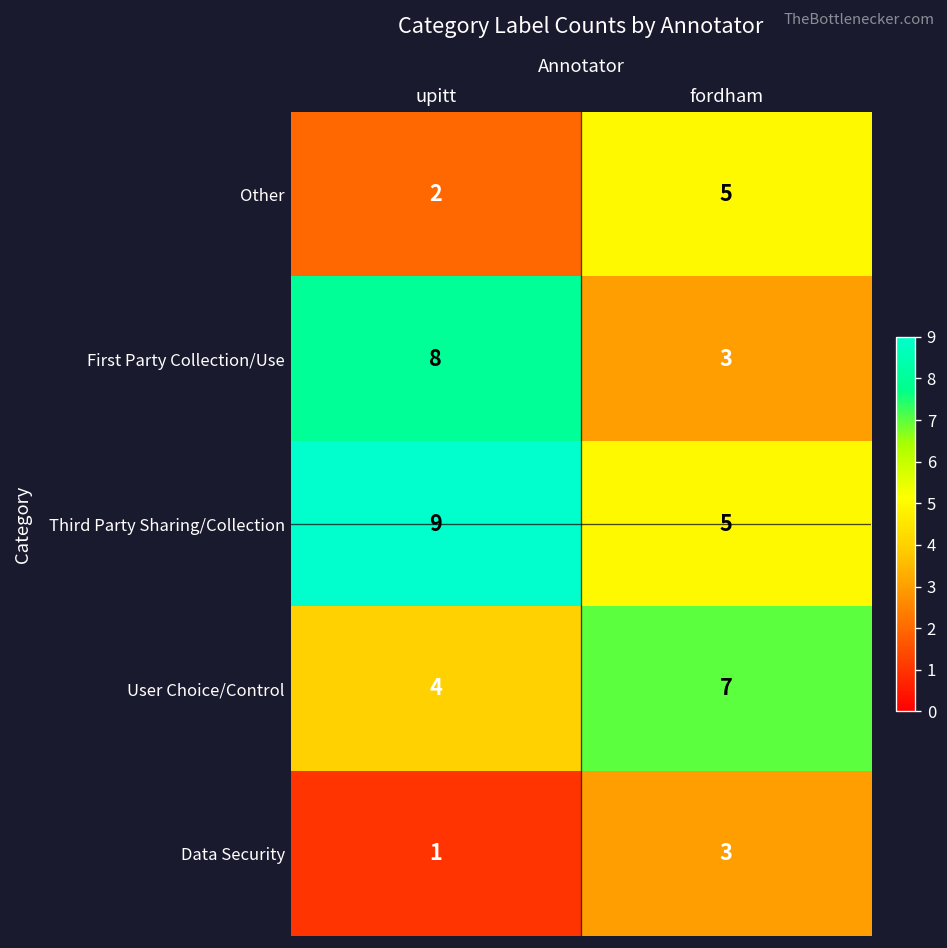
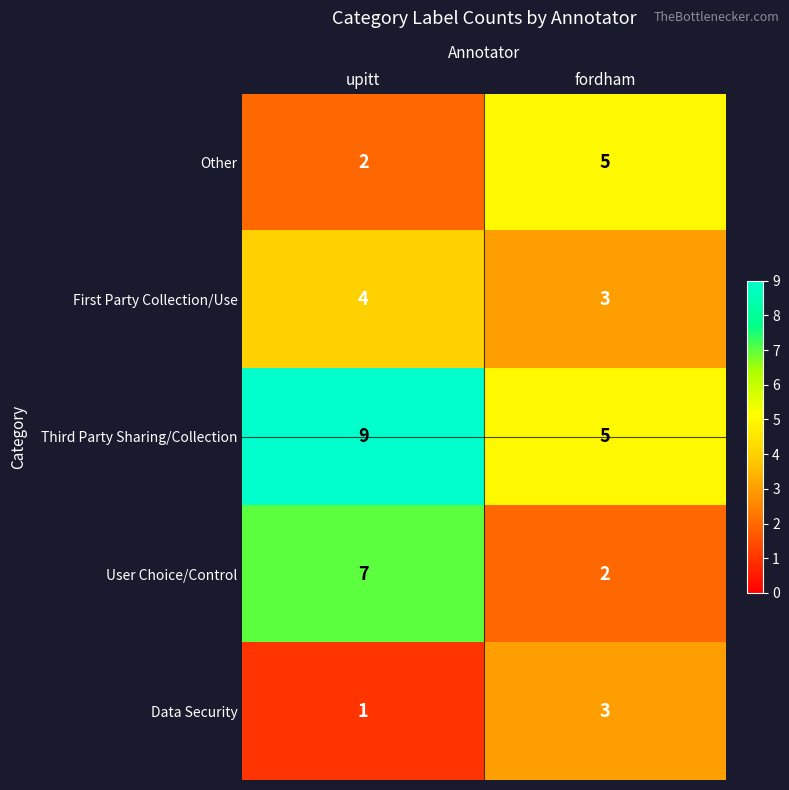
First Party Collection/Use, upitt: 8 -> 4
User Choice/Control, upitt: 4 -> 7
User Choice/Control, fordham: 7 -> 2
